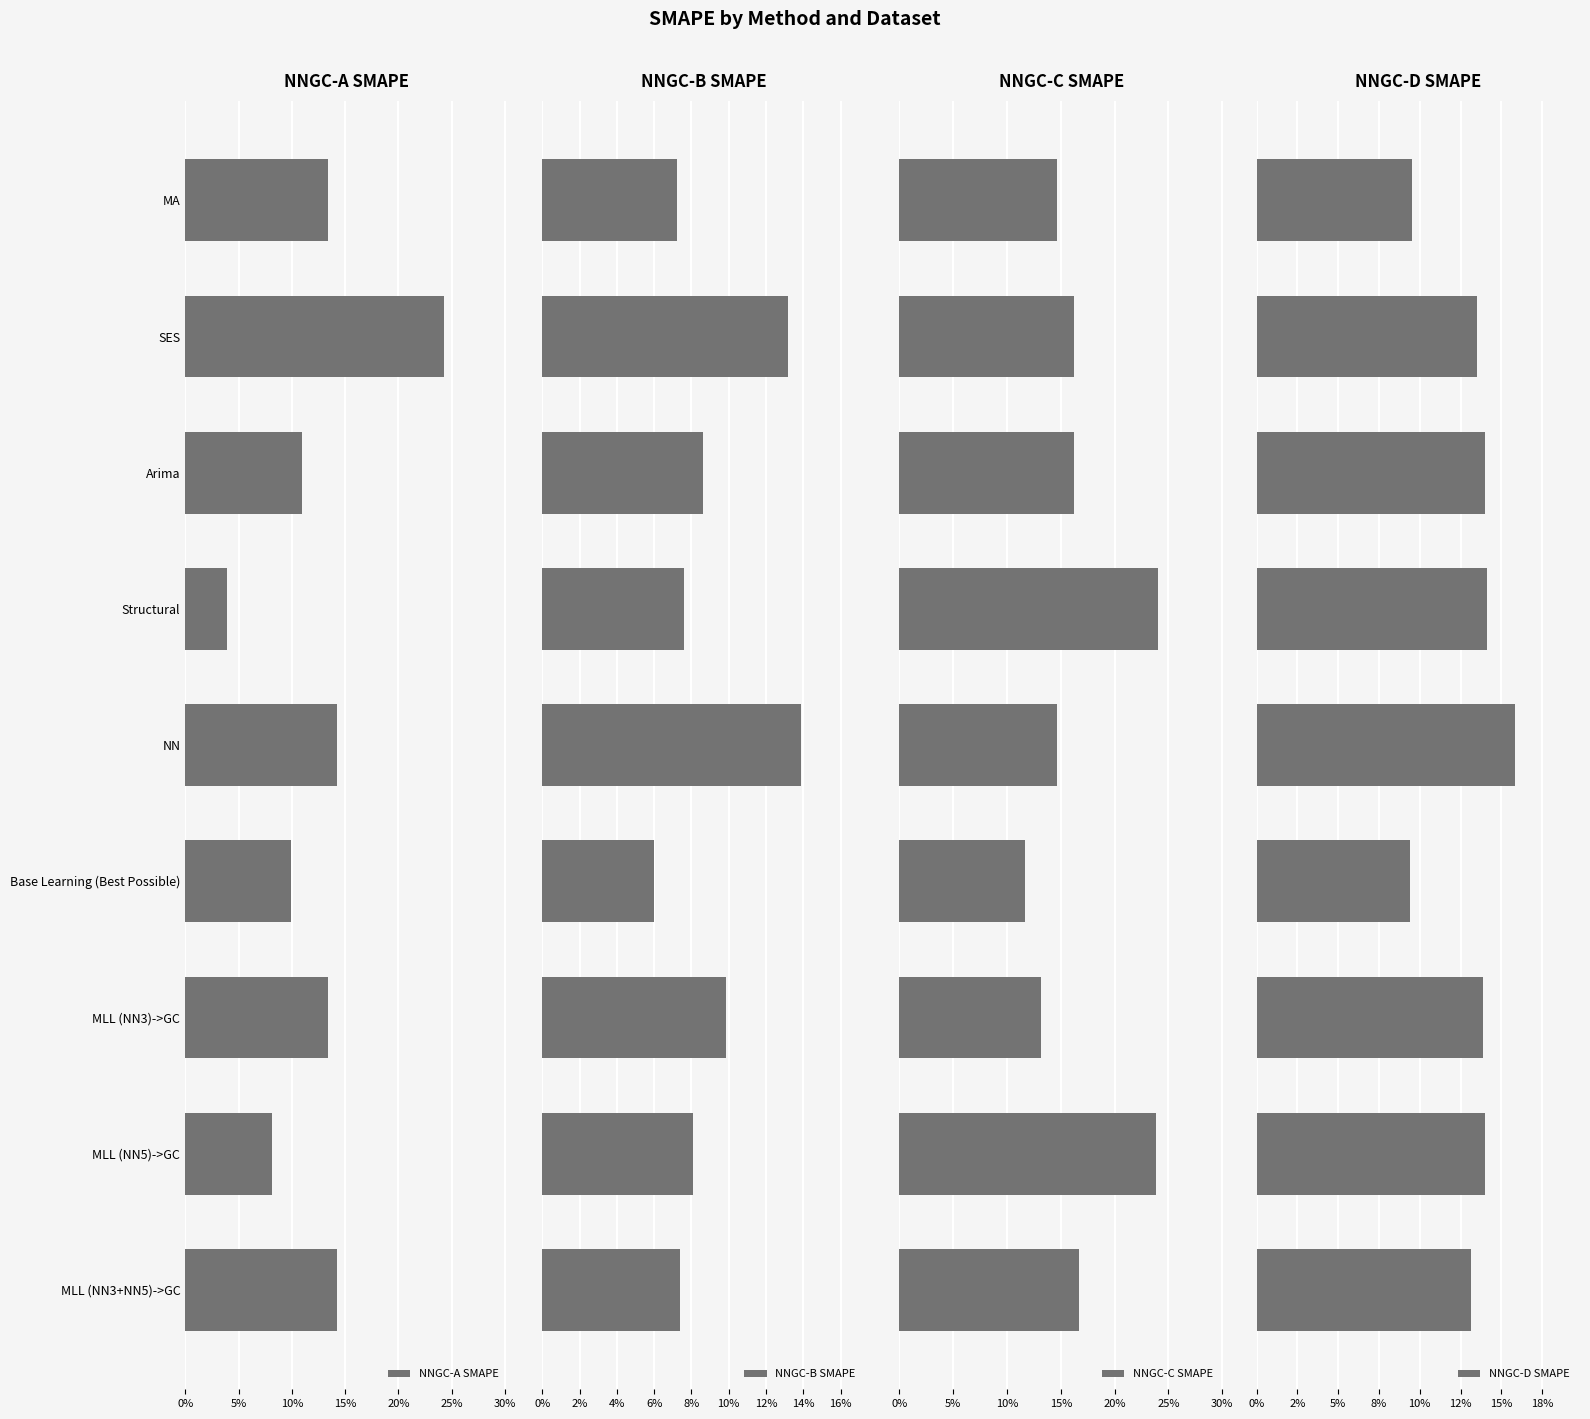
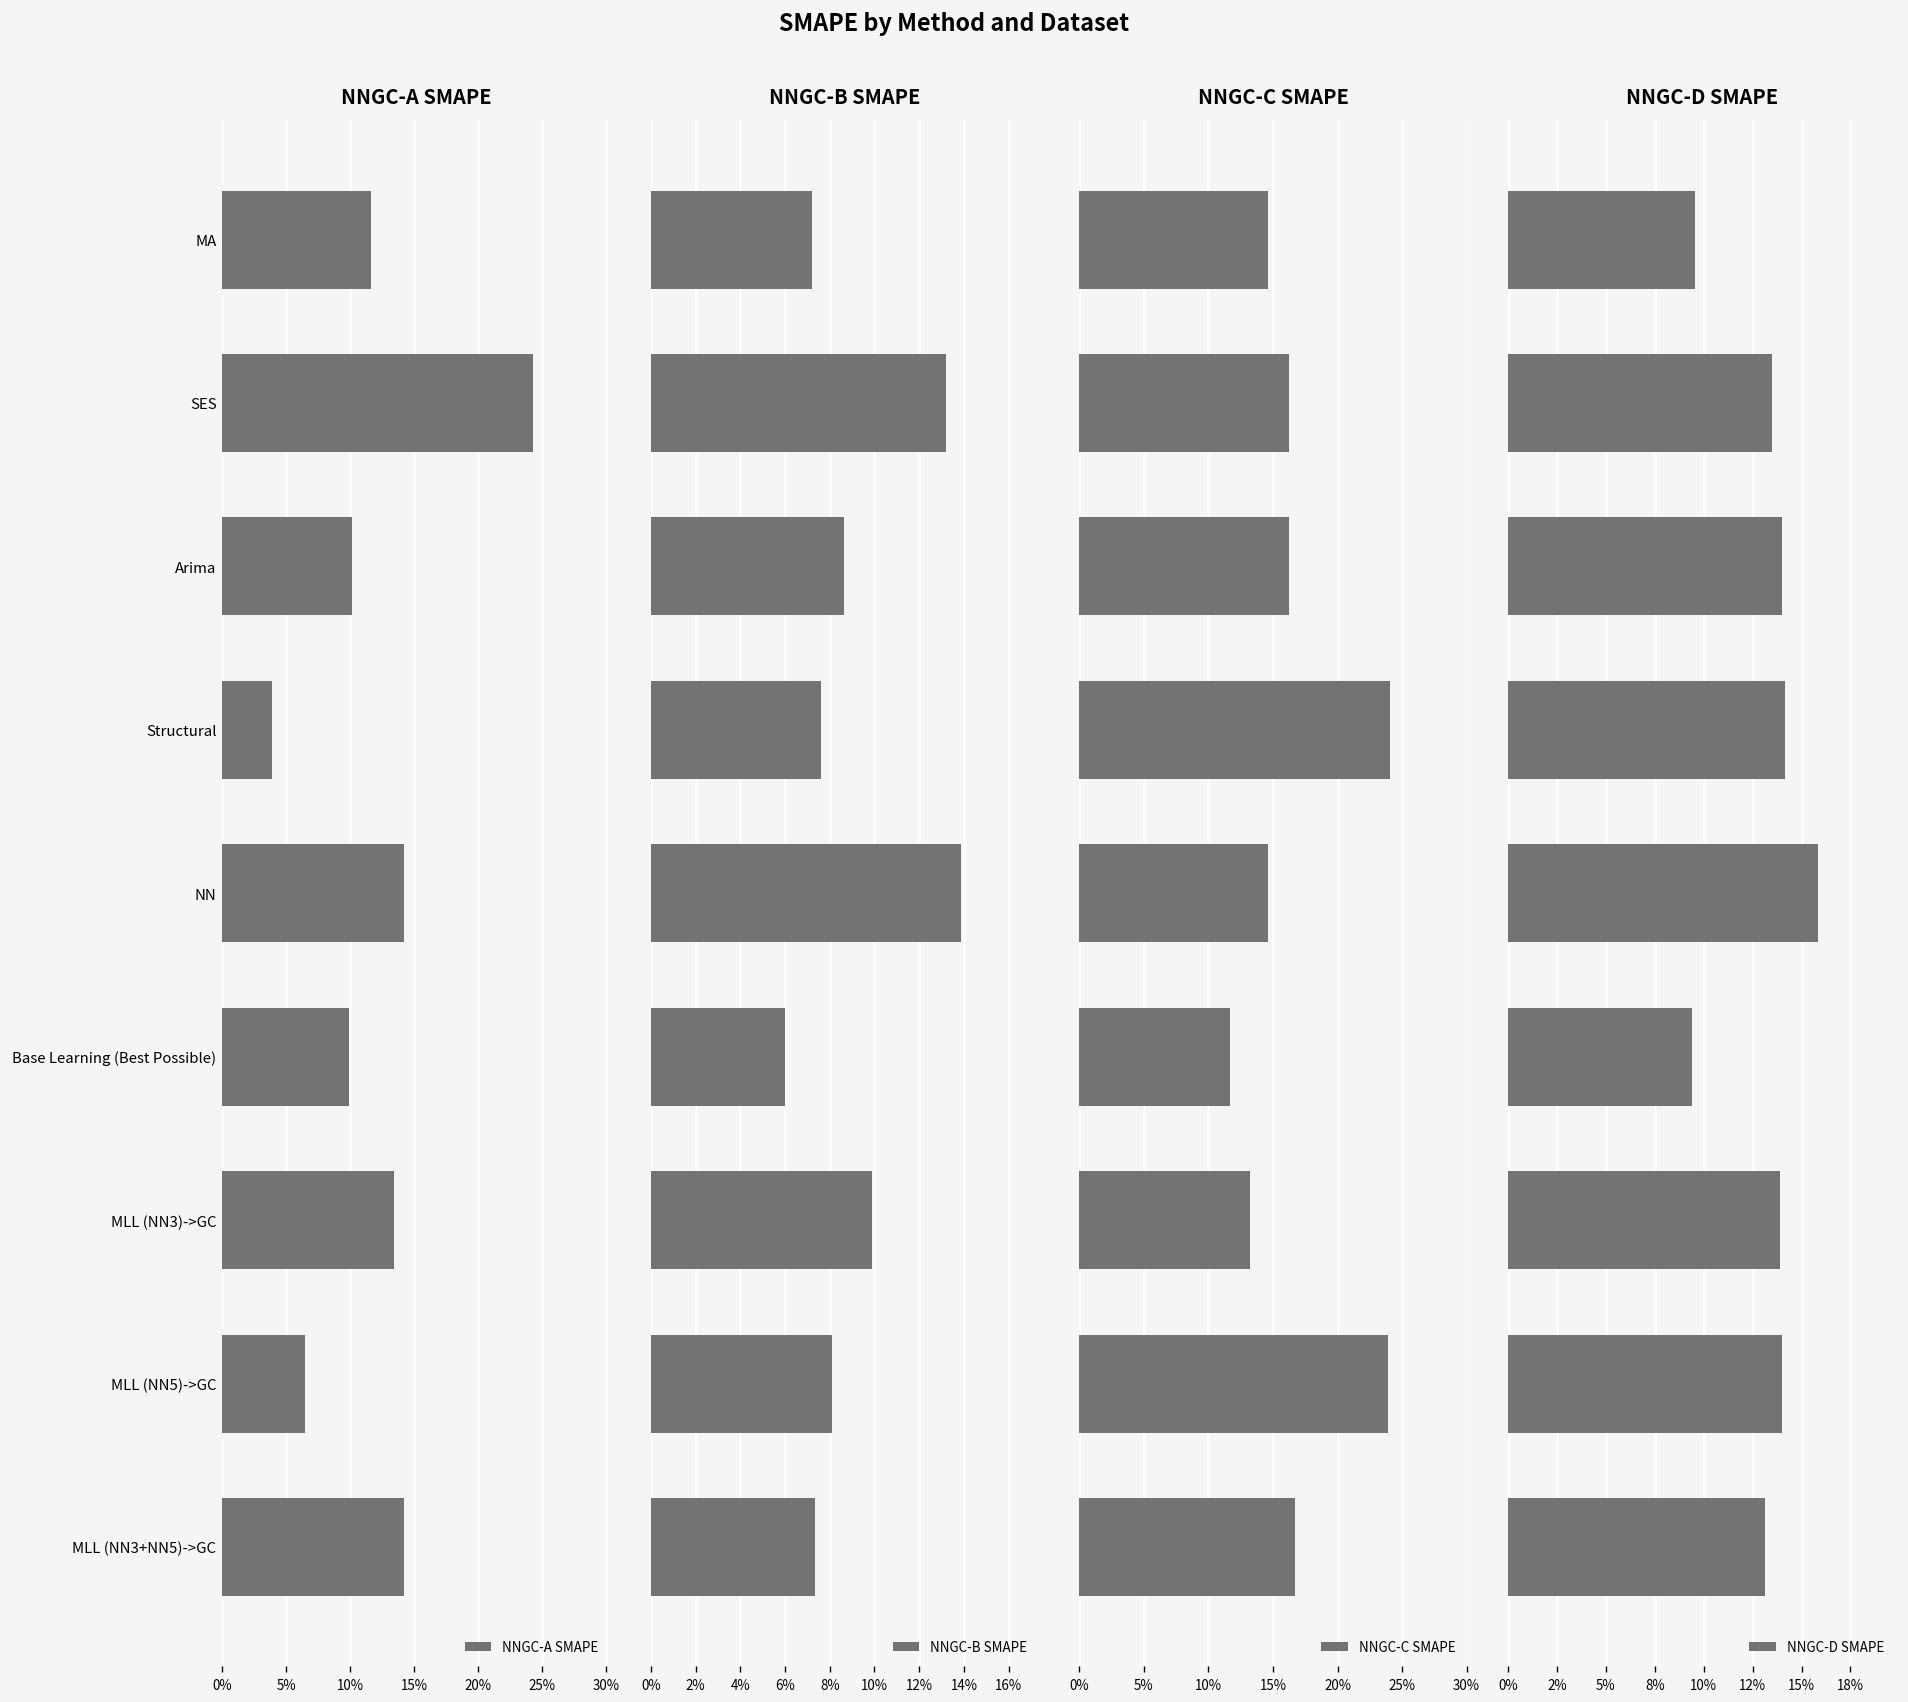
NNGC-A SMAPE, MA: 13.4% -> 11.6%
NNGC-A SMAPE, Arima: 11.0% -> 10.1%
NNGC-A SMAPE, MLL (NN5)->GC: 8.1% -> 6.5%
